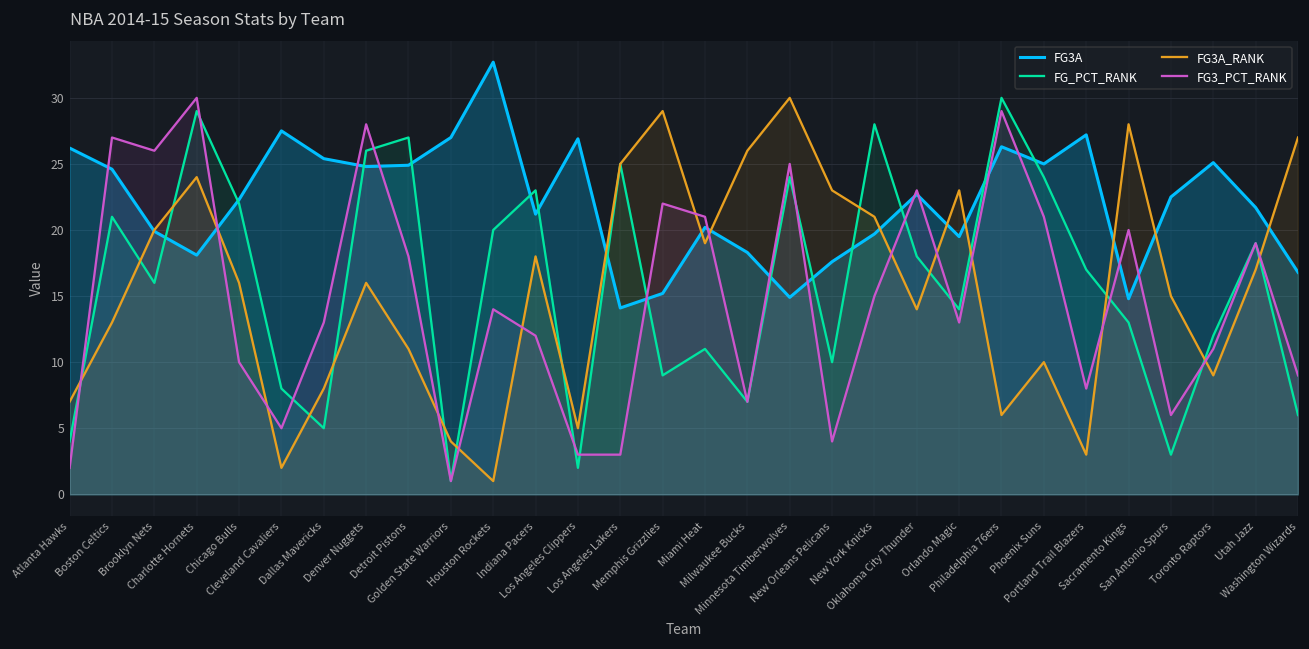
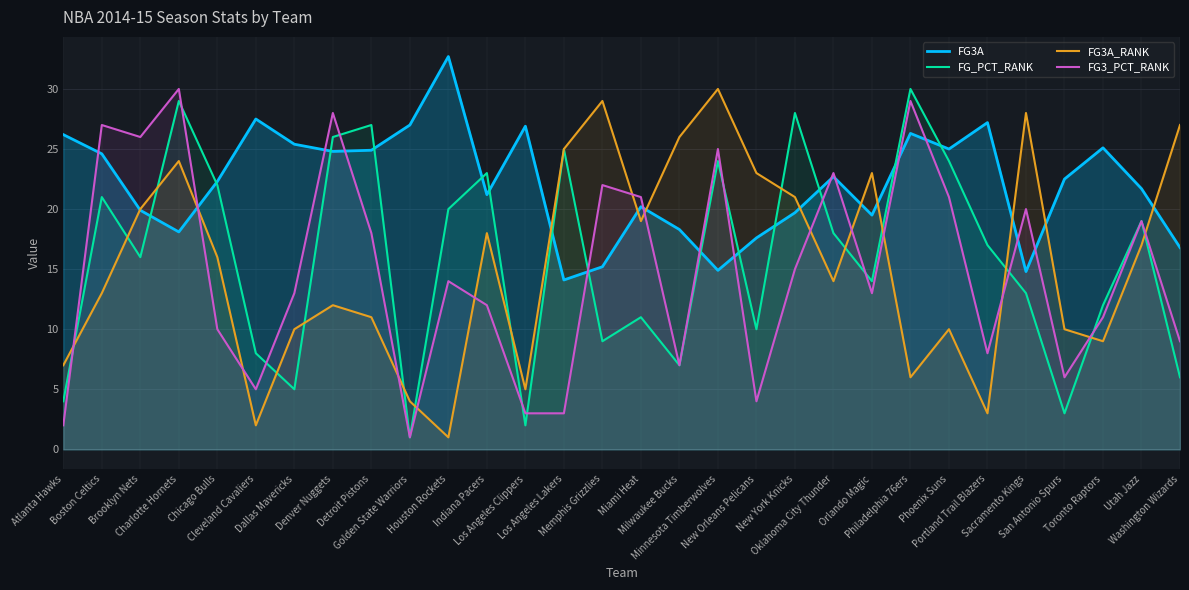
FG3A_RANK, Dallas Mavericks: 8 -> 10
FG3A_RANK, Denver Nuggets: 16 -> 12
FG3A_RANK, San Antonio Spurs: 15 -> 10
